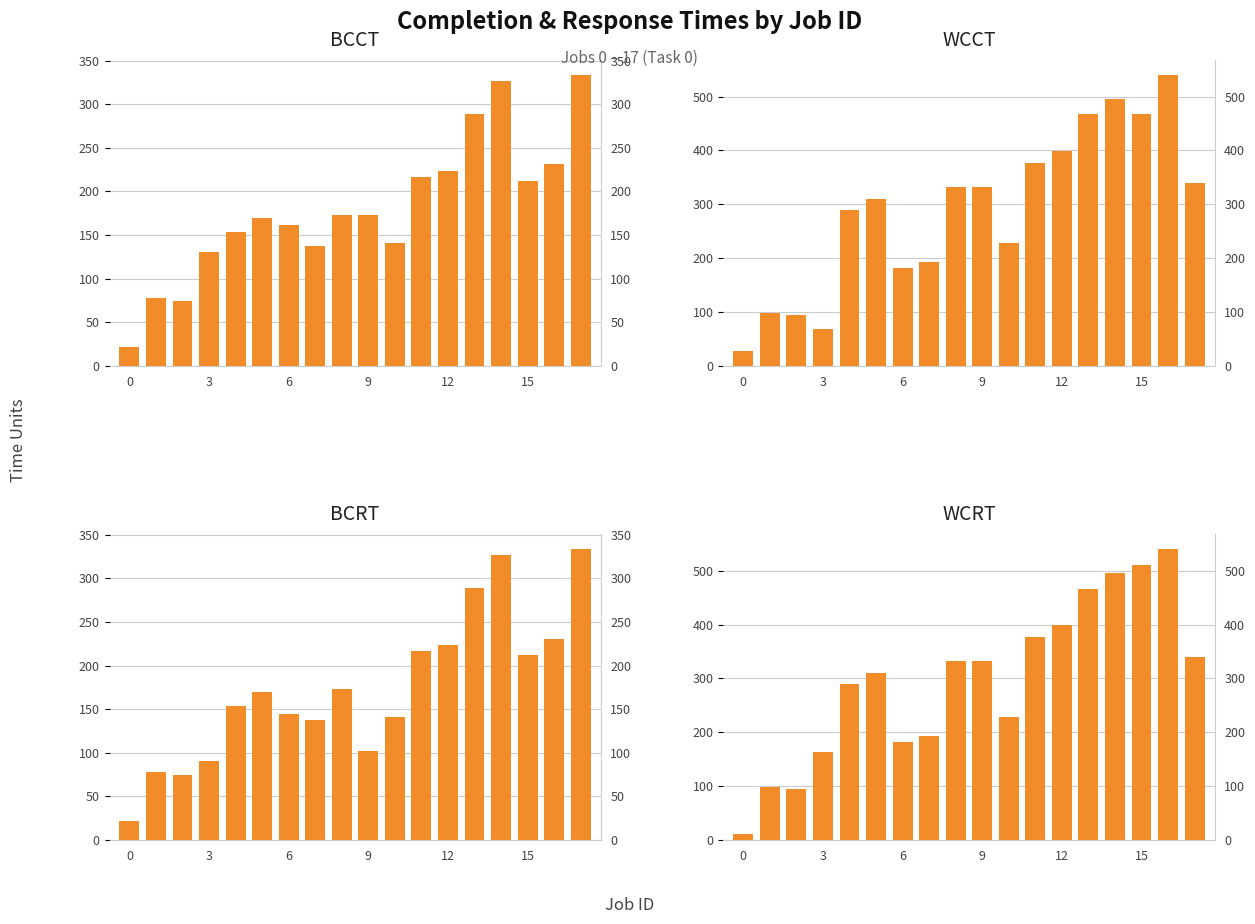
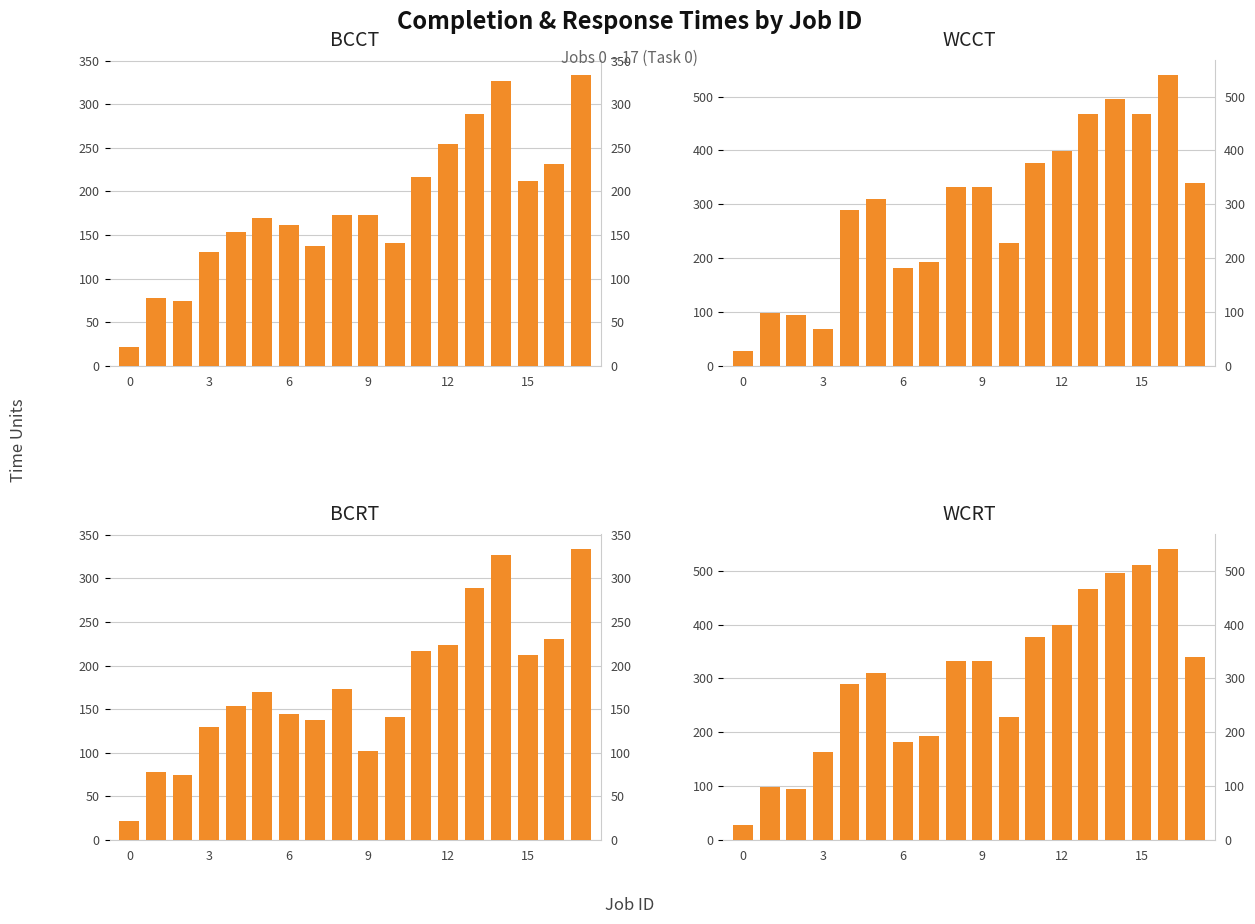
BCCT, 12: 220 -> 250
BCRT, 3: 90 -> 130
WCRT, 0: 10 -> 30
